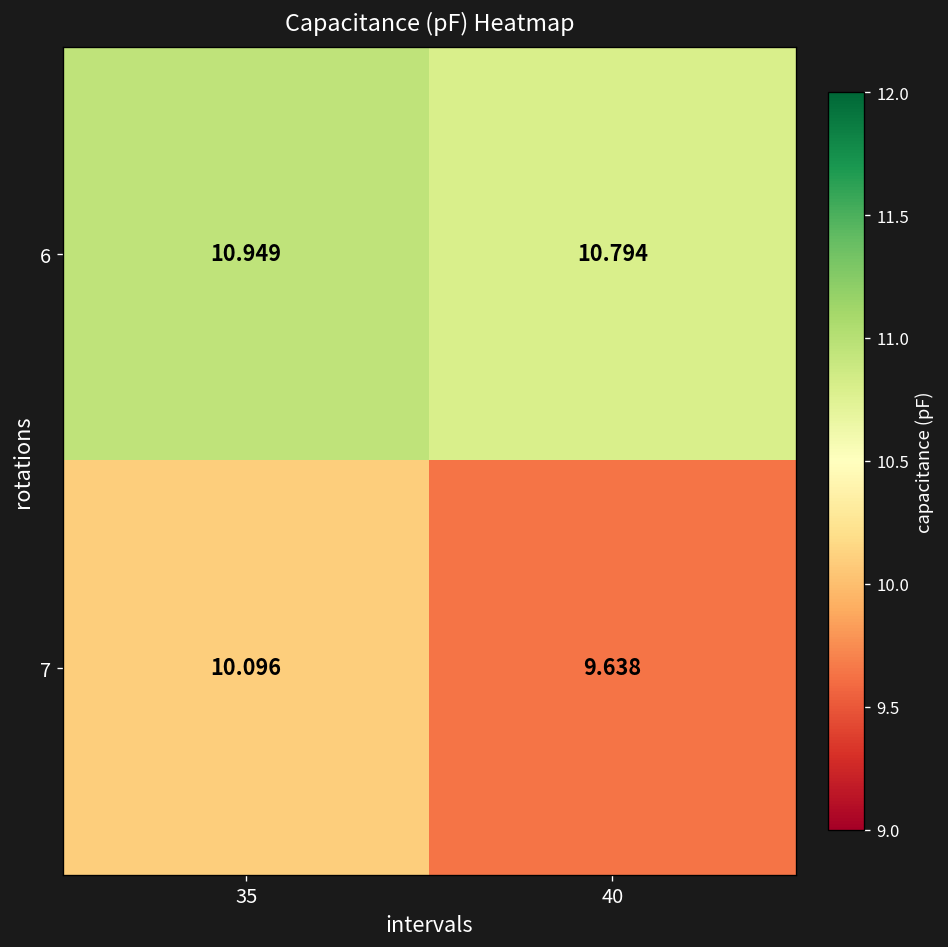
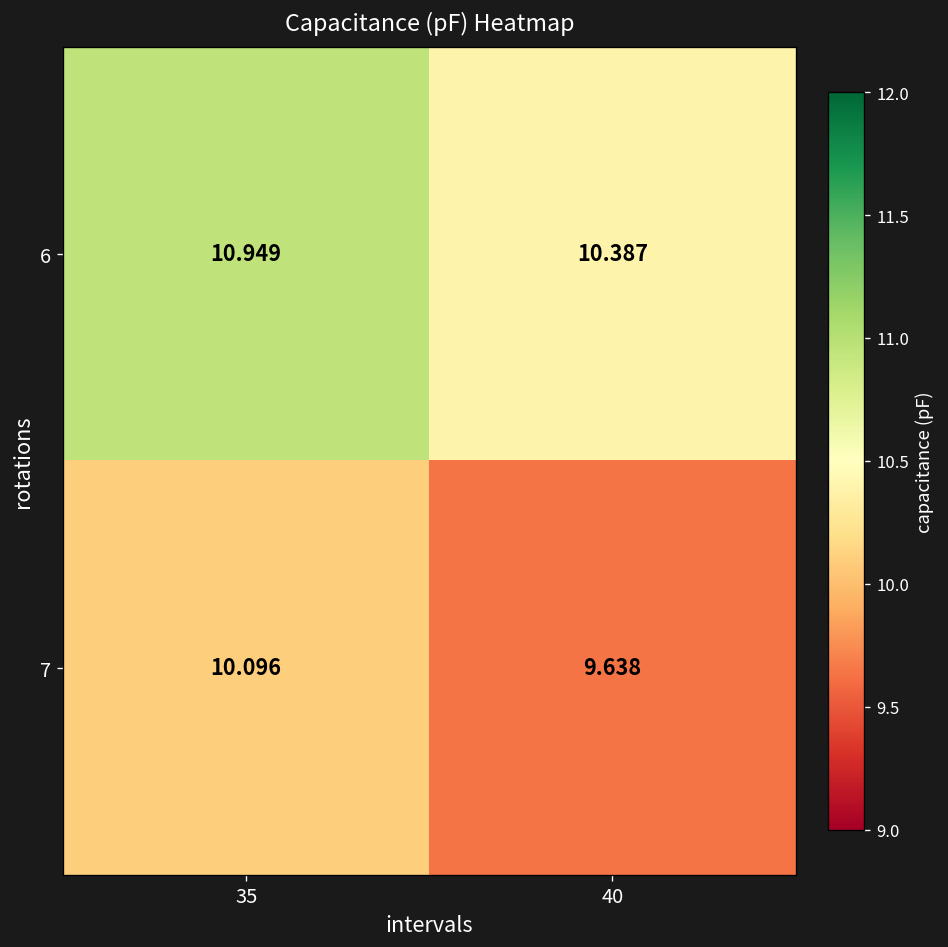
6, 40: 10.794 -> 10.387
